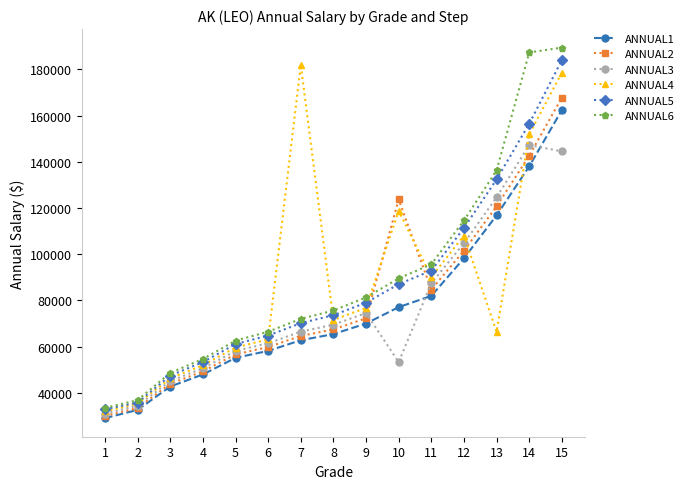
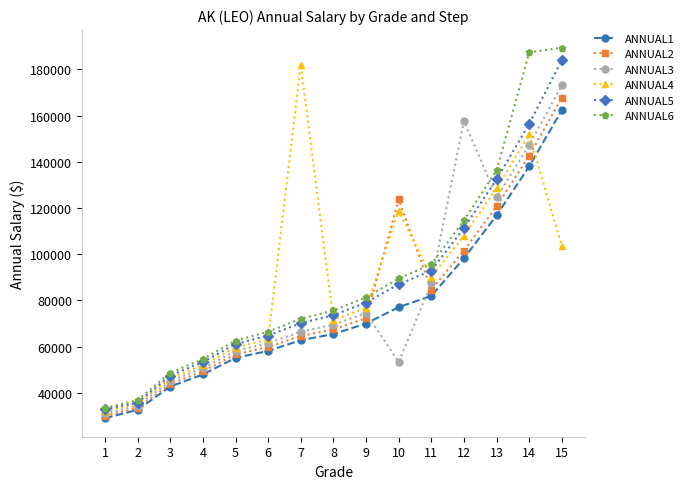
ANNUAL3, 12: 105000 -> 158000
ANNUAL4, 13: 66000 -> 128000
ANNUAL3, 15: 145000 -> 173000
ANNUAL4, 15: 179000 -> 104000
